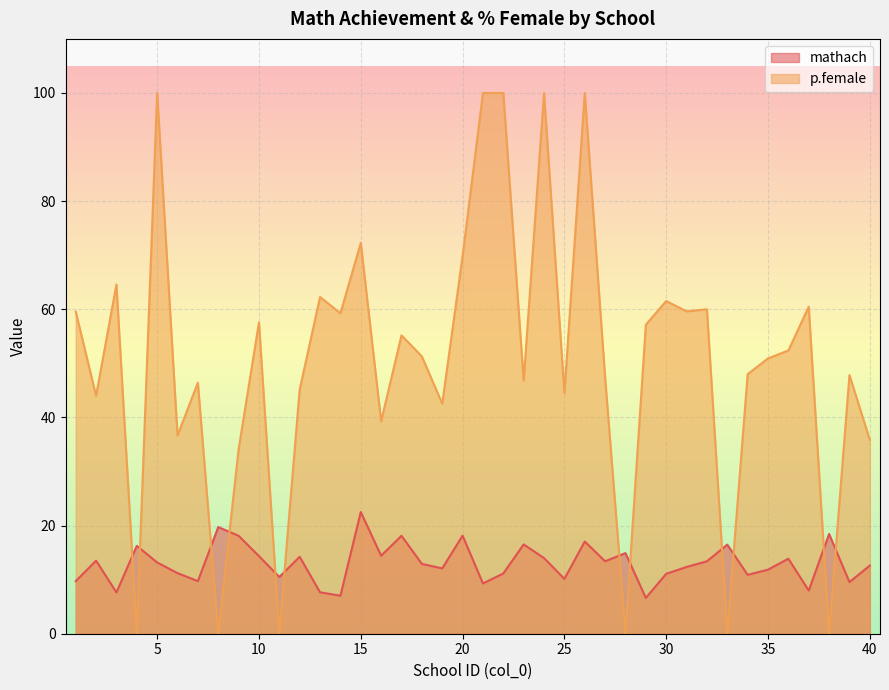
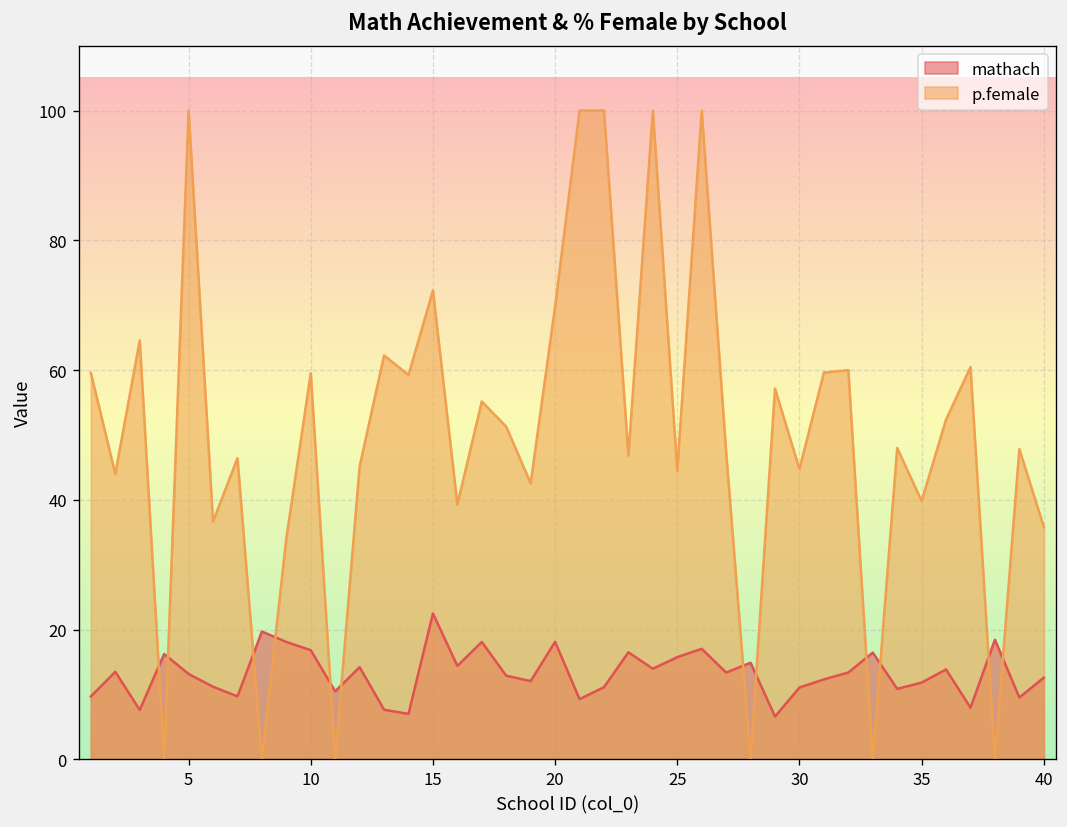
mathach, 10: 14 -> 17
p.female, 10: 58 -> 60
mathach, 25: 10 -> 16
p.female, 30: 62 -> 45
p.female, 35: 51 -> 40
